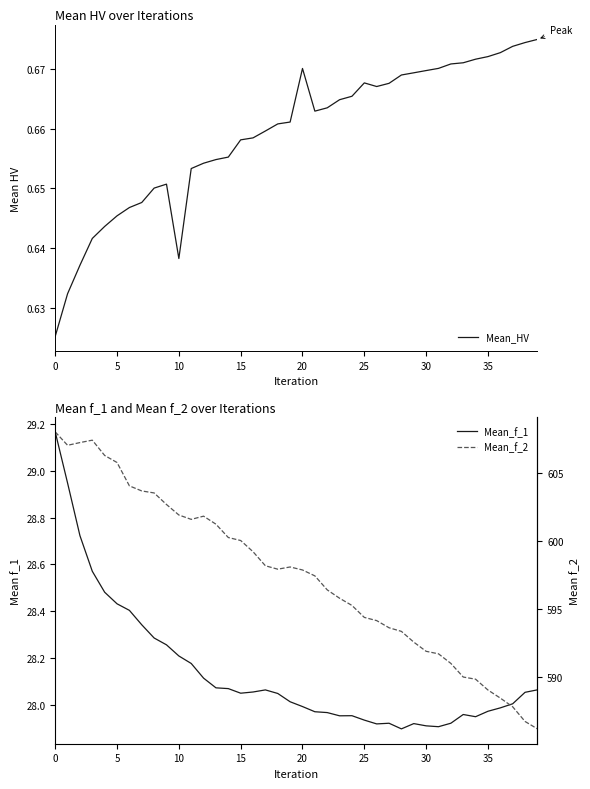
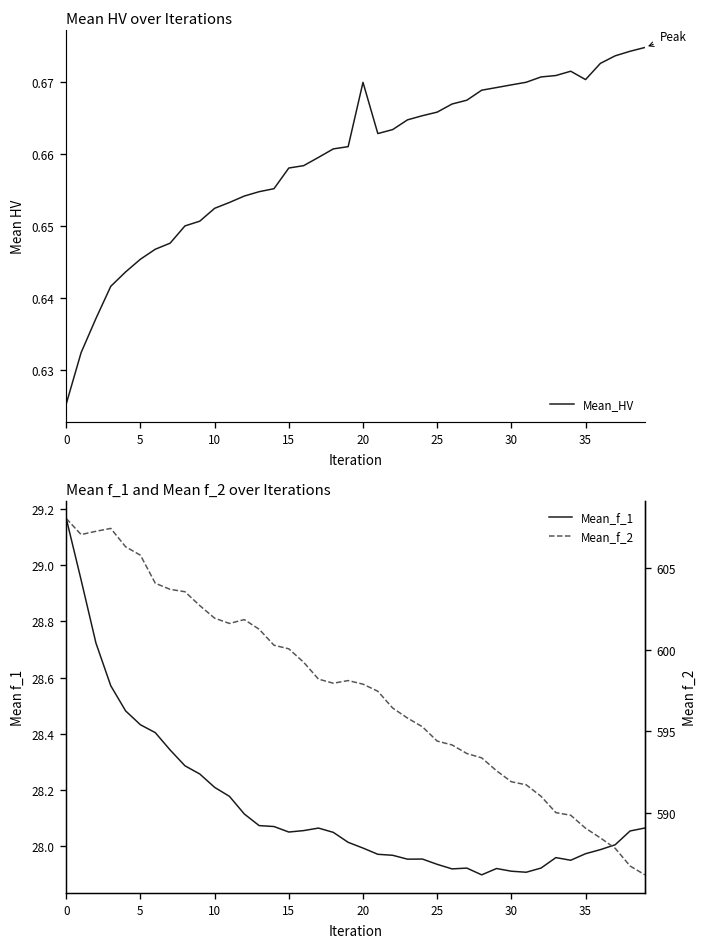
Mean HV over Iterations, 10: 0.638 -> 0.653
Mean HV over Iterations, 25: 0.668 -> 0.666
Mean HV over Iterations, 35: 0.672 -> 0.670
